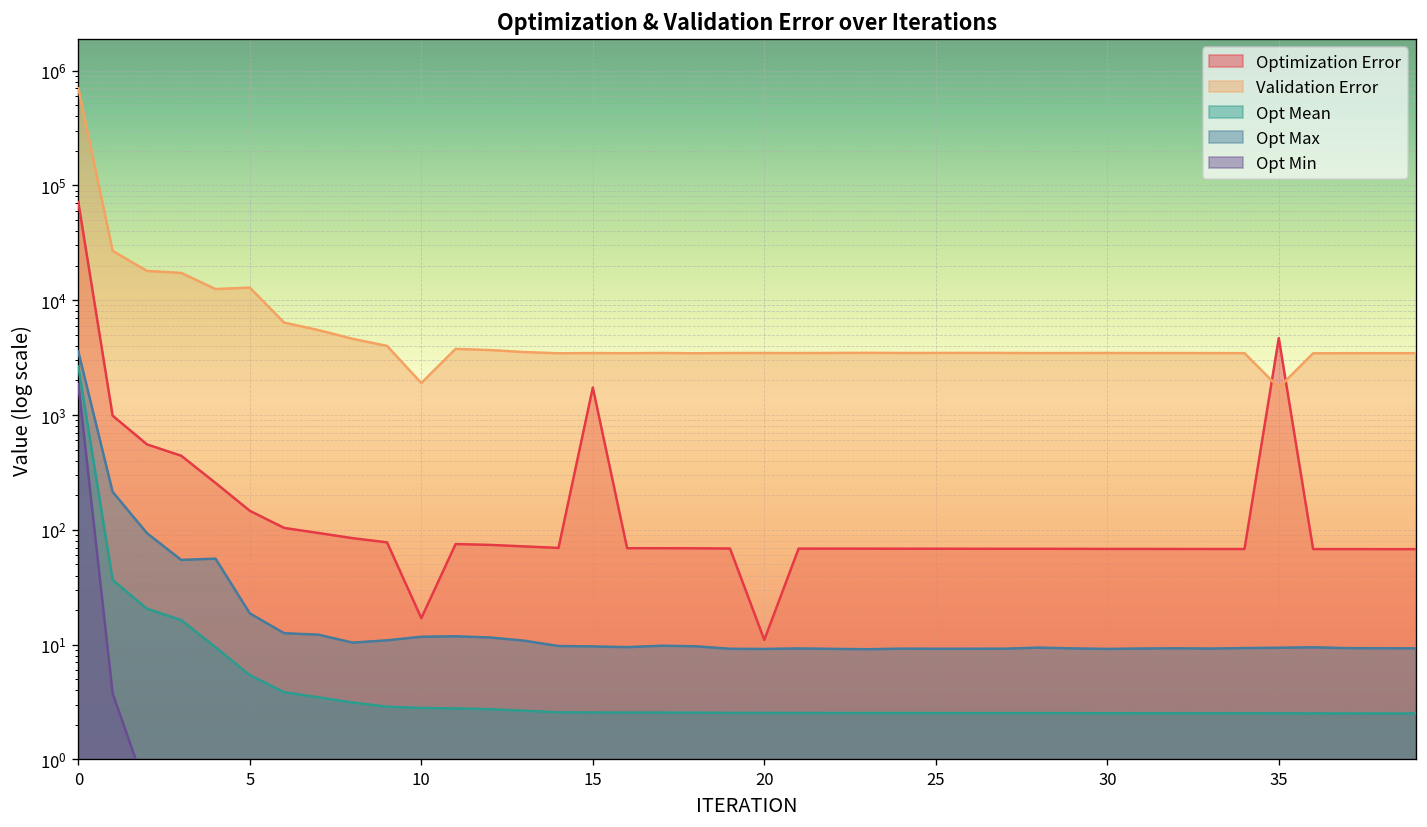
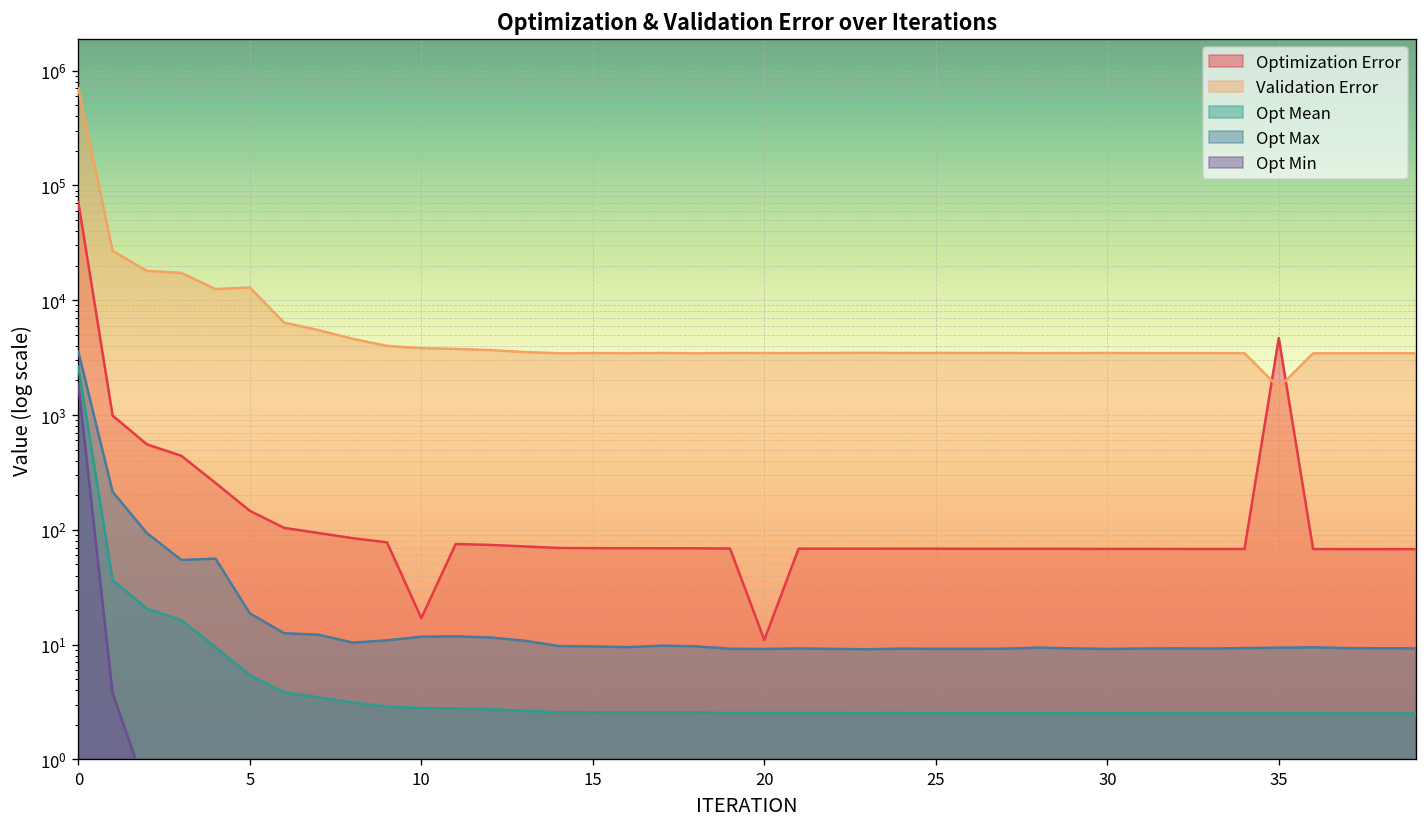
Validation Error, 10: 1900 -> 3800
Optimization Error, 15: 1700 -> 70
